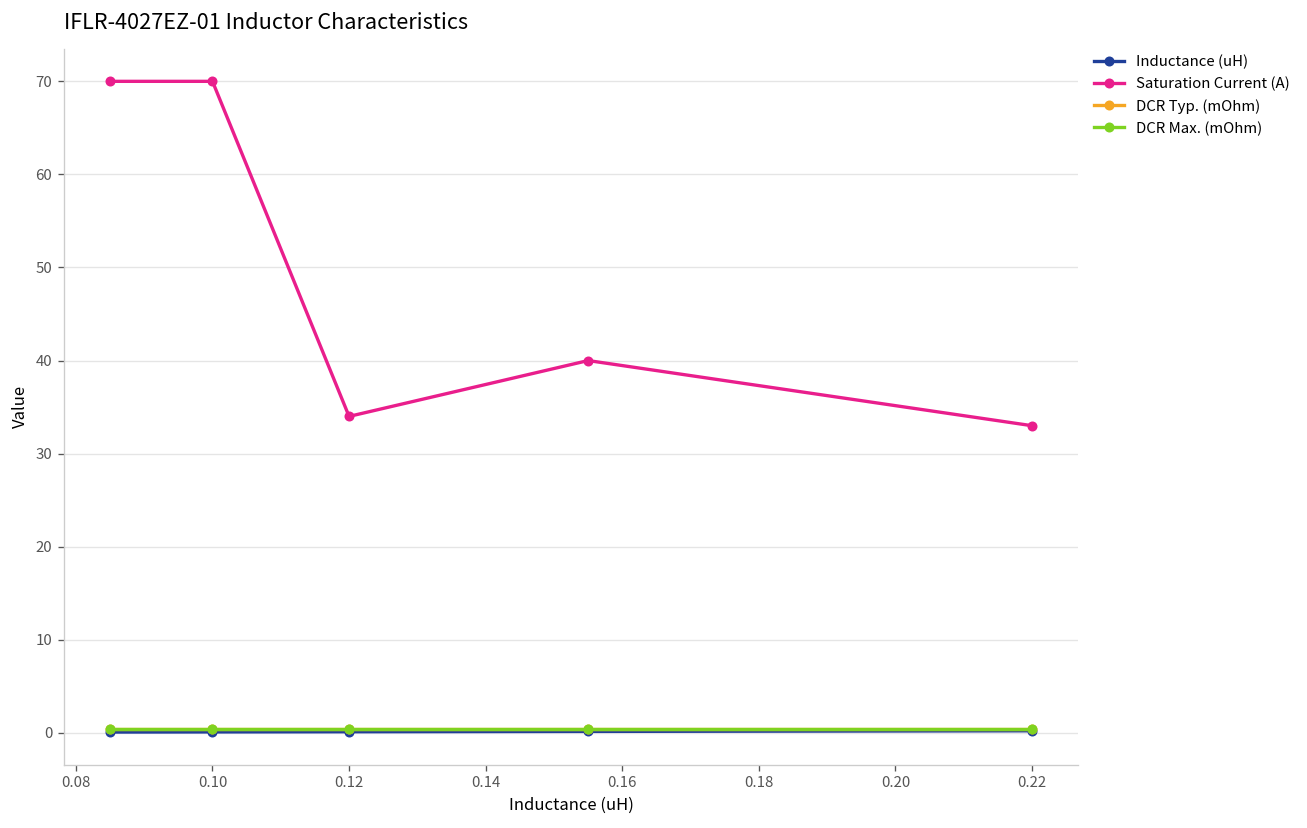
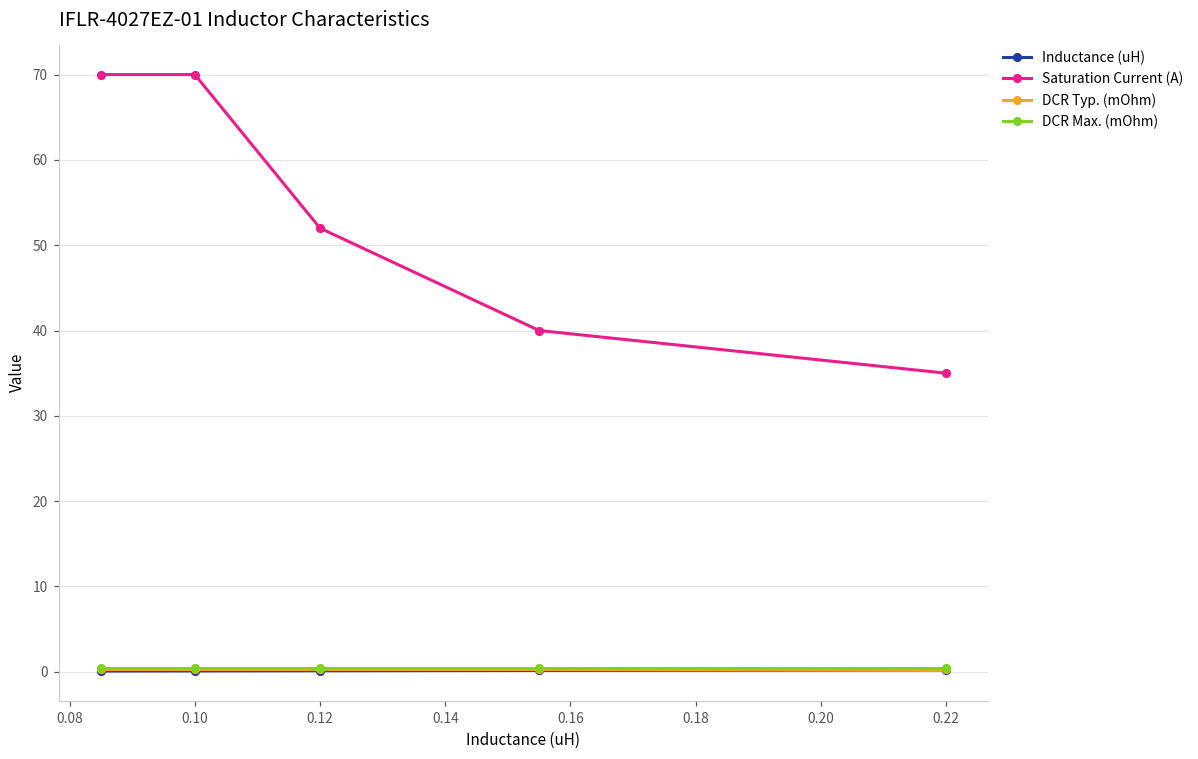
Saturation Current (A), 0.12: 34 -> 52
Saturation Current (A), 0.22: 33 -> 35
